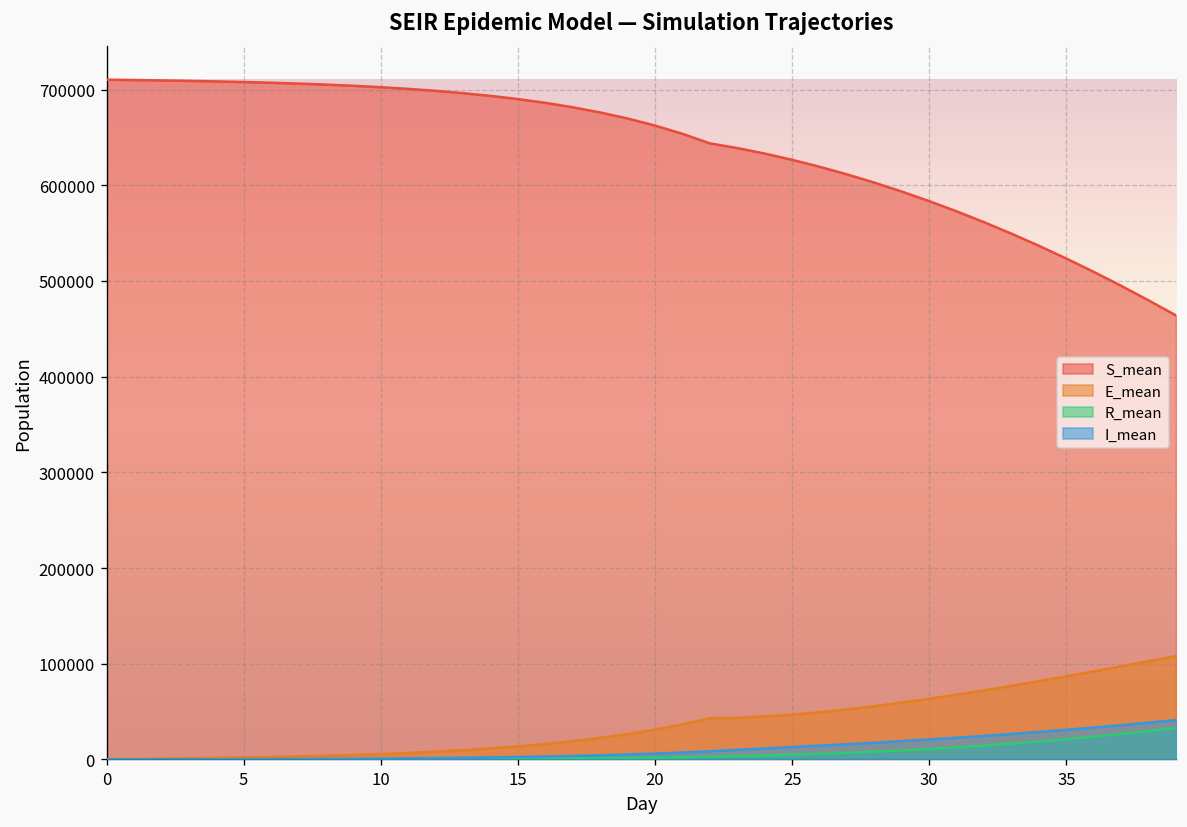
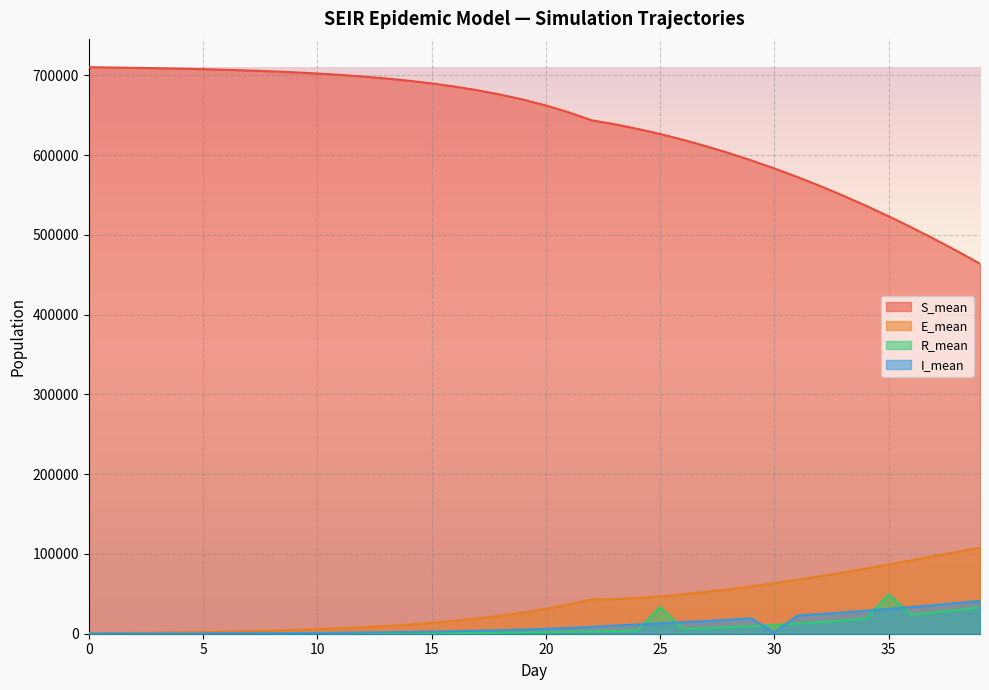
R_mean, 25: 0 -> 30000
I_mean, 30: 20000 -> 0
R_mean, 35: 20000 -> 50000
